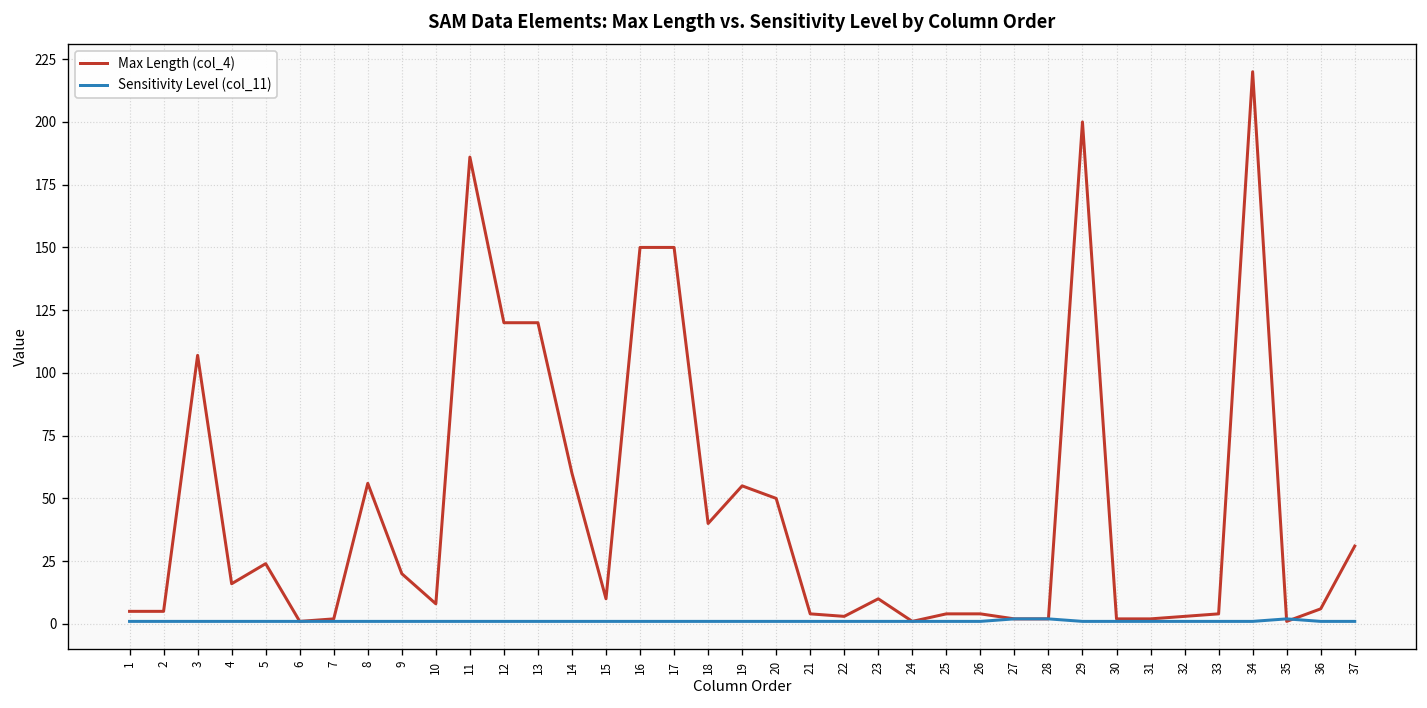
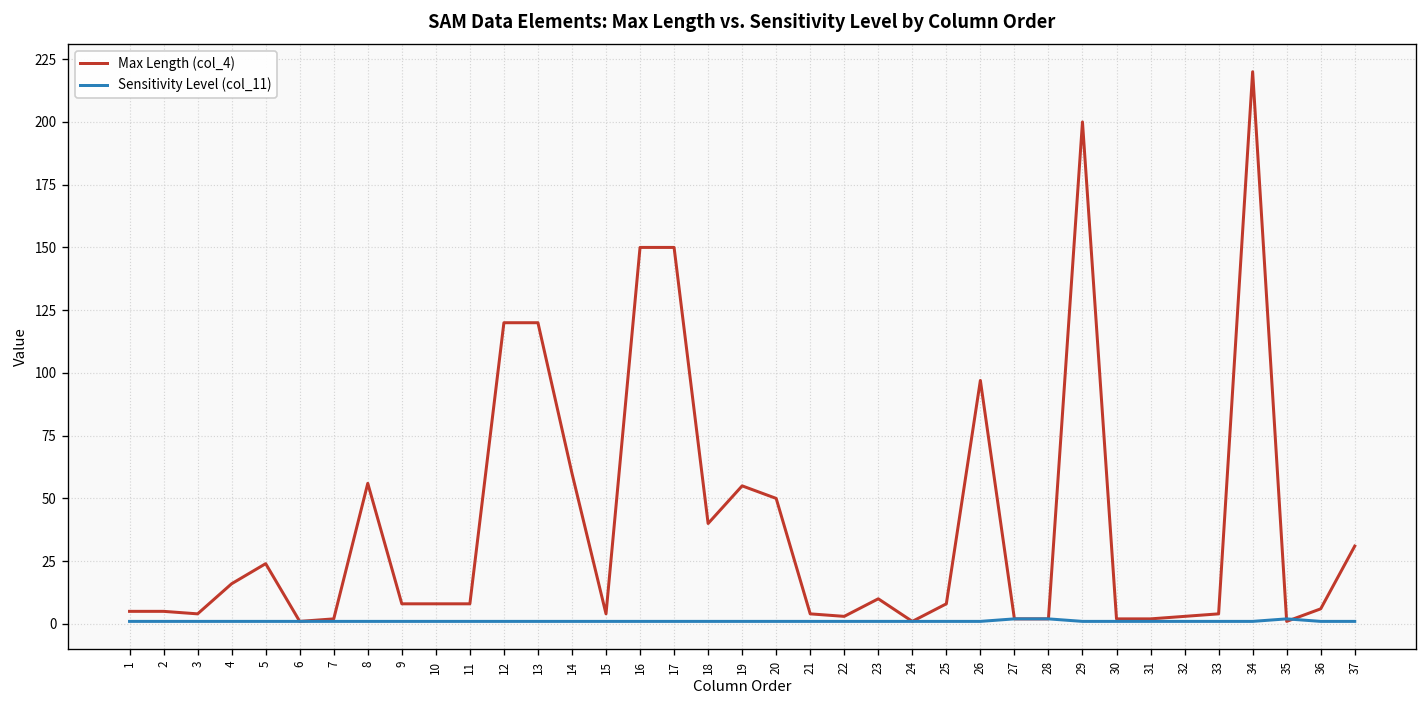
Max Length (col_4), 3: 107 -> 4
Max Length (col_4), 9: 20 -> 8
Max Length (col_4), 11: 186 -> 8
Max Length (col_4), 15: 10 -> 4
Max Length (col_4), 25: 4 -> 8
Max Length (col_4), 26: 4 -> 97
